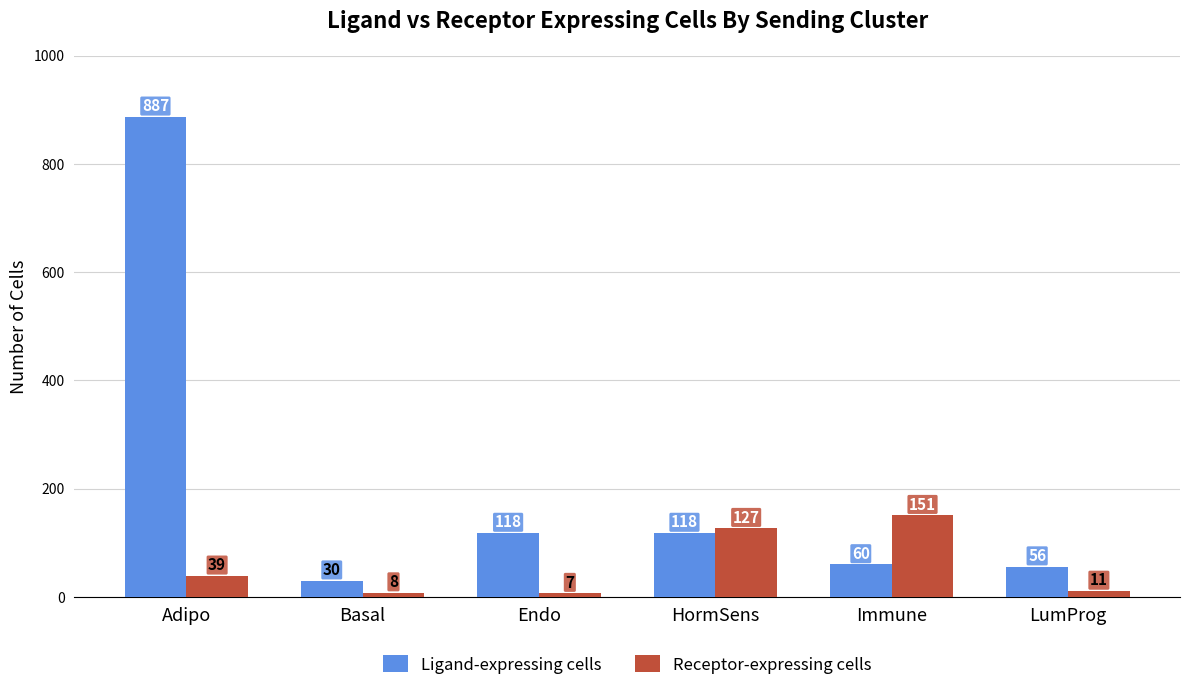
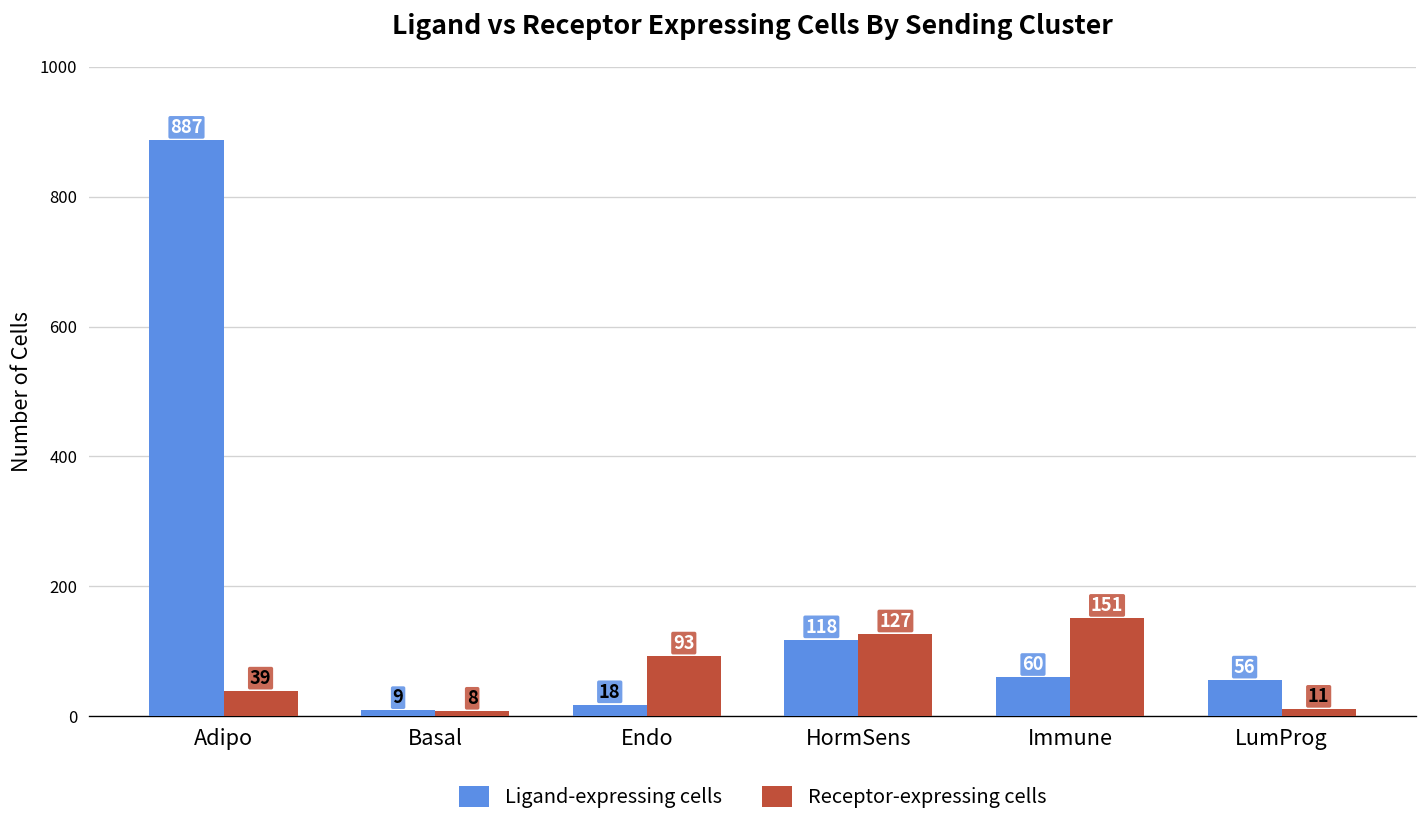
Ligand-expressing cells, Basal: 30 -> 9
Ligand-expressing cells, Endo: 118 -> 18
Receptor-expressing cells, Endo: 7 -> 93
